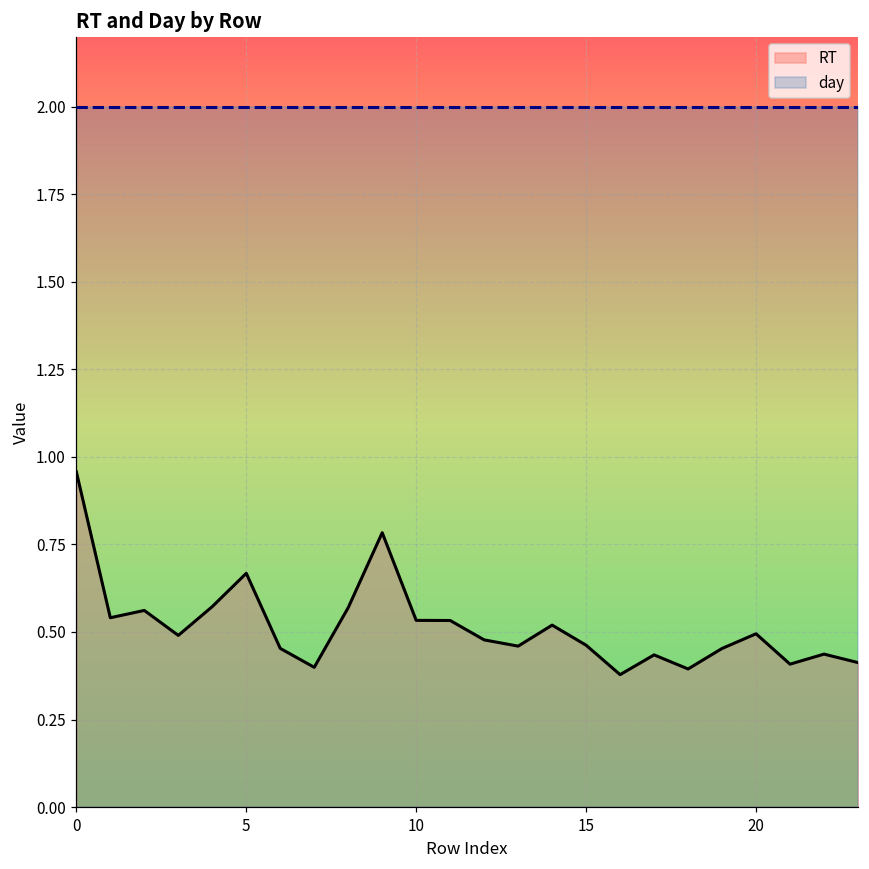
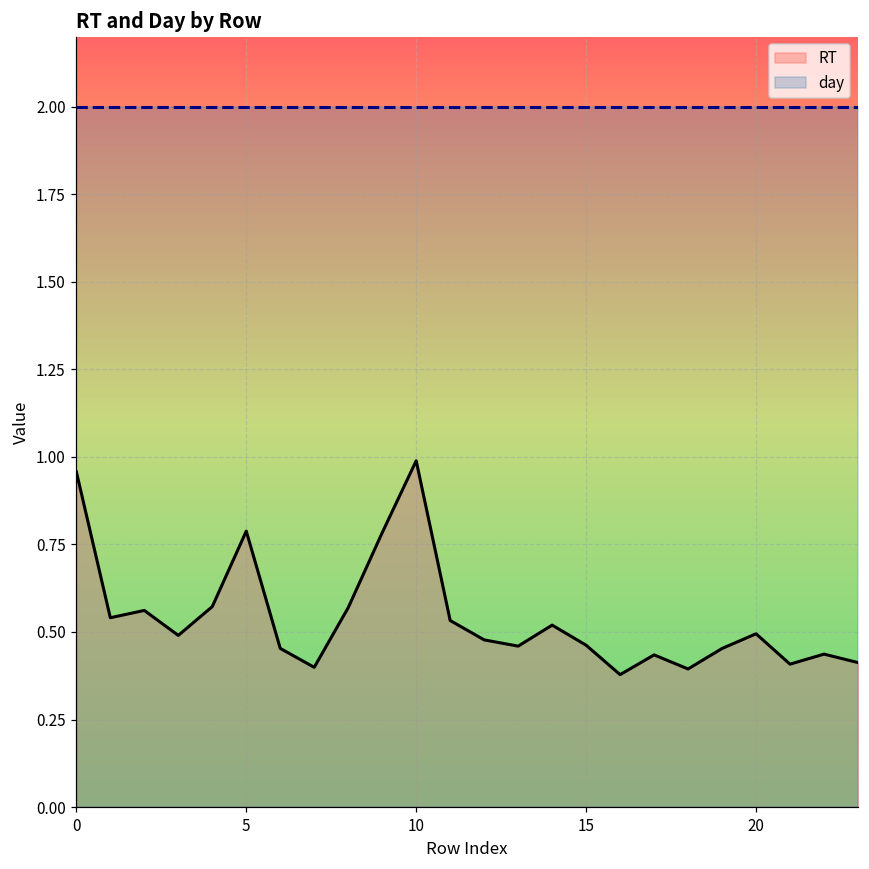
RT, 5: 0.67 -> 0.79
RT, 10: 0.53 -> 0.99
